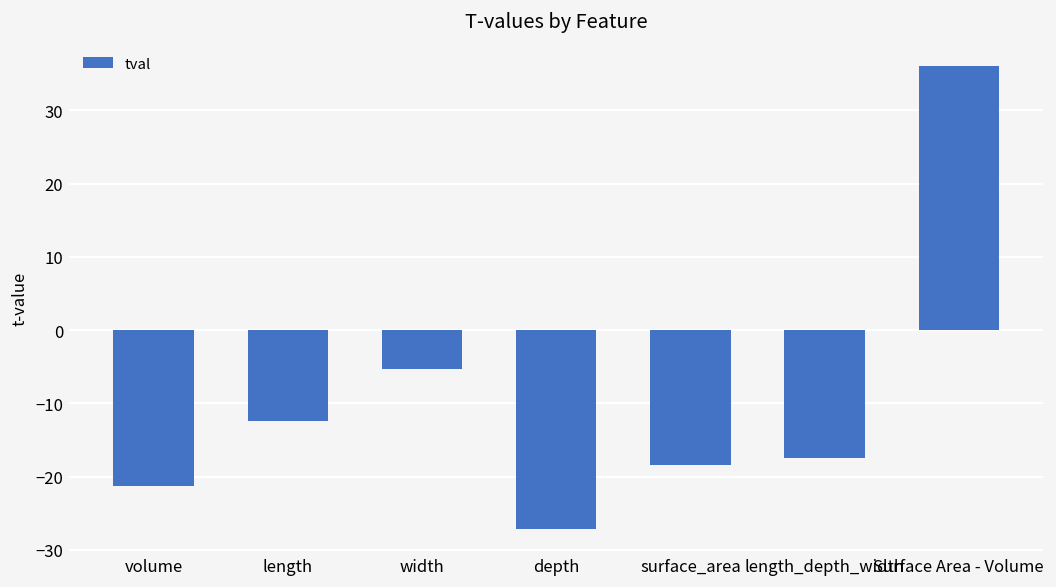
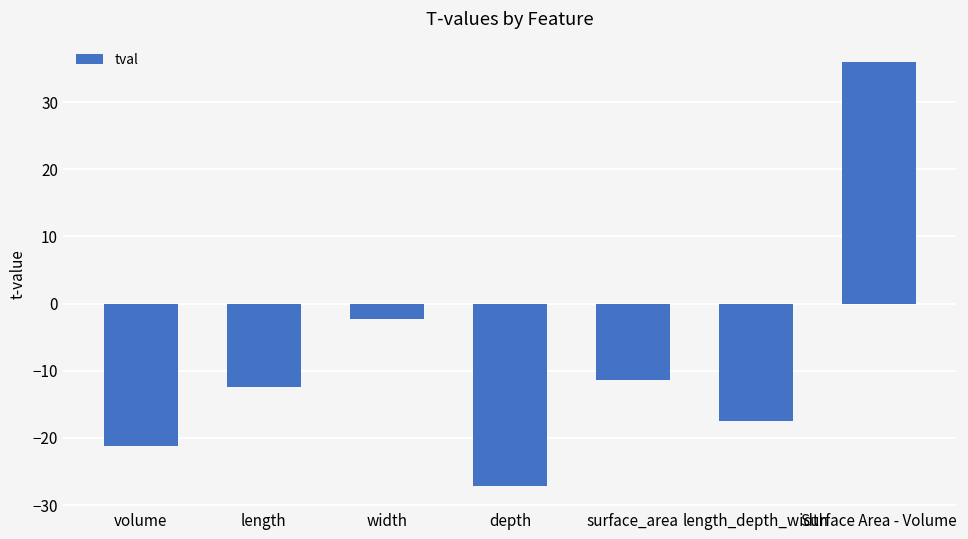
width: -5 -> -2
surface_area: -18 -> -11
